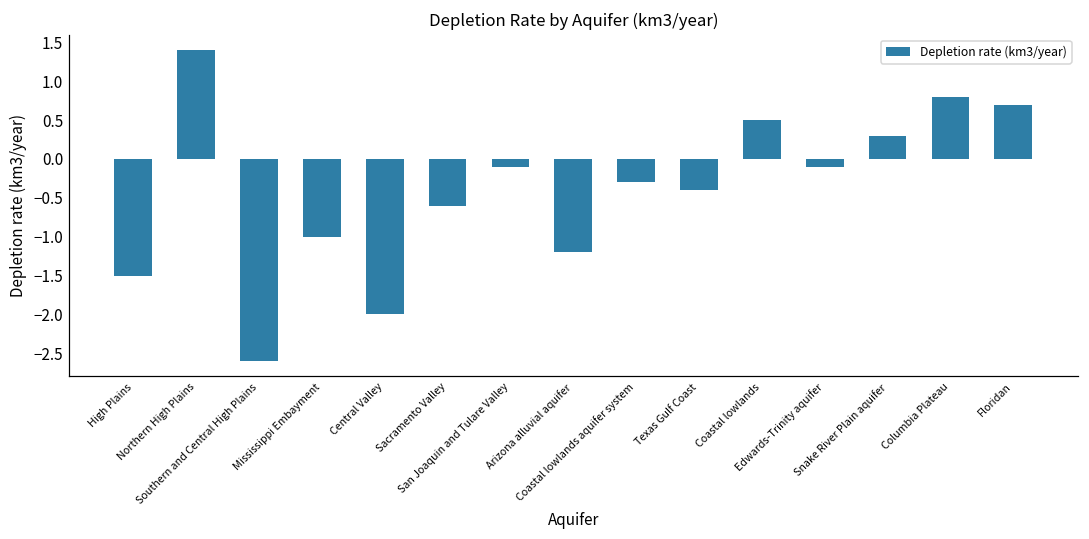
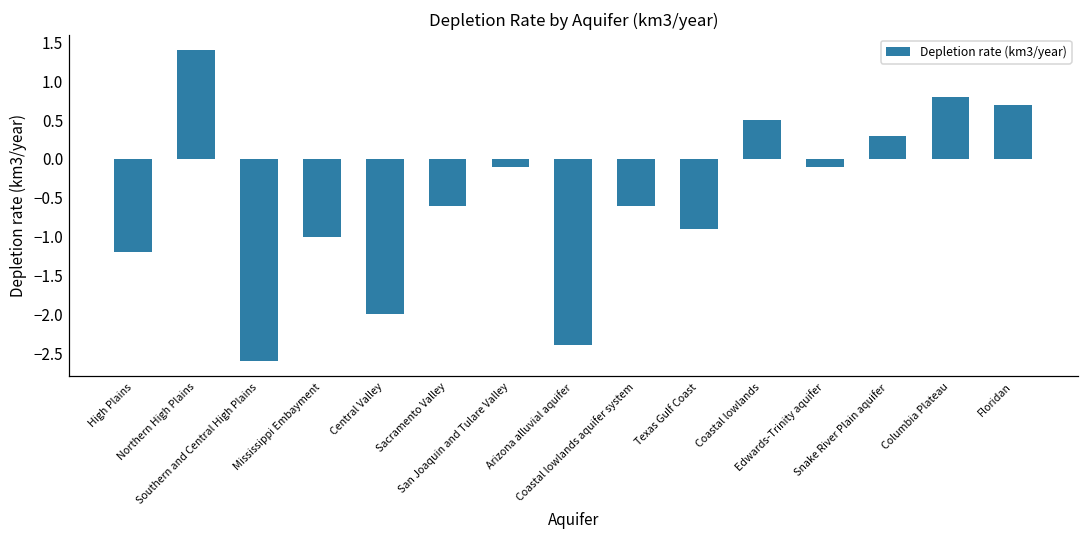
High Plains: -1.5 -> -1.2
Arizona alluvial aquifer: -1.2 -> -2.4
Coastal lowlands aquifer system: -0.3 -> -0.6
Texas Gulf Coast: -0.4 -> -0.9
